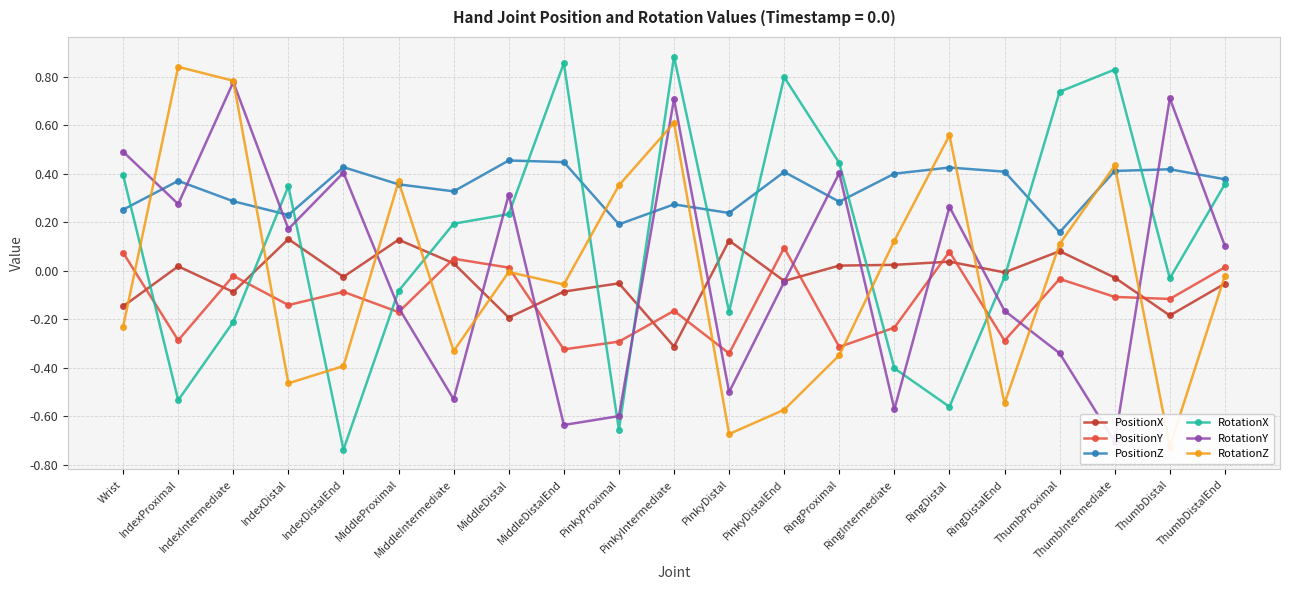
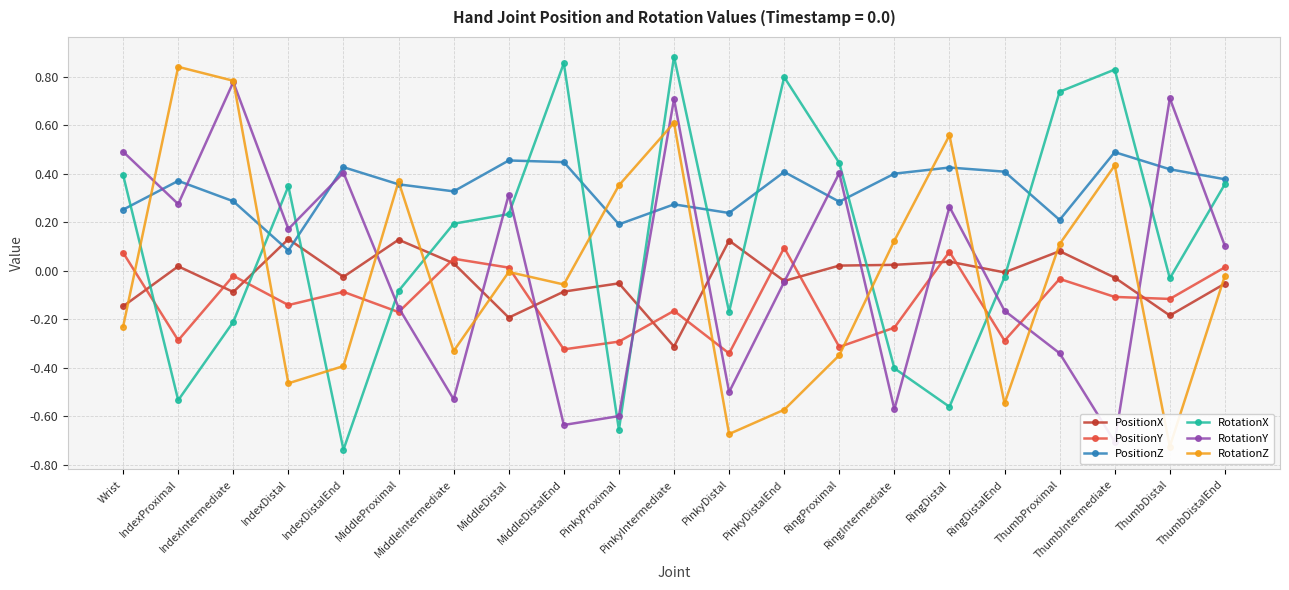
PositionZ, IndexDistal: 0.23 -> 0.08
PositionZ, ThumbProximal: 0.16 -> 0.21
PositionZ, ThumbIntermediate: 0.41 -> 0.49
